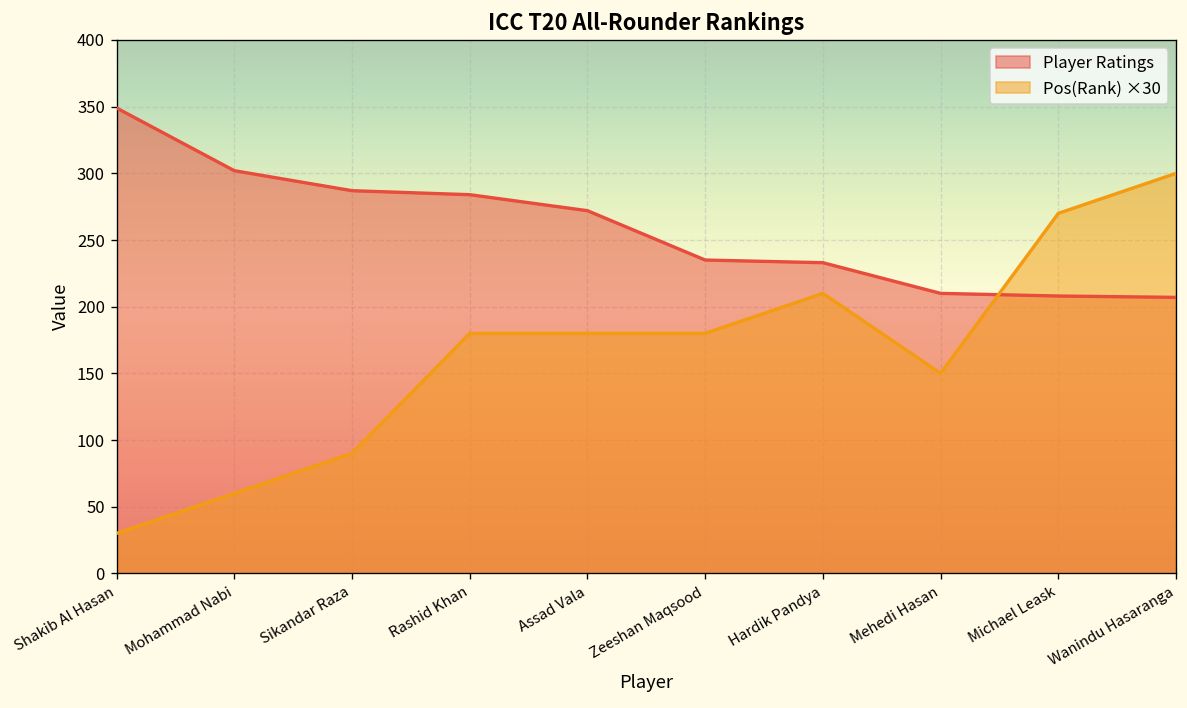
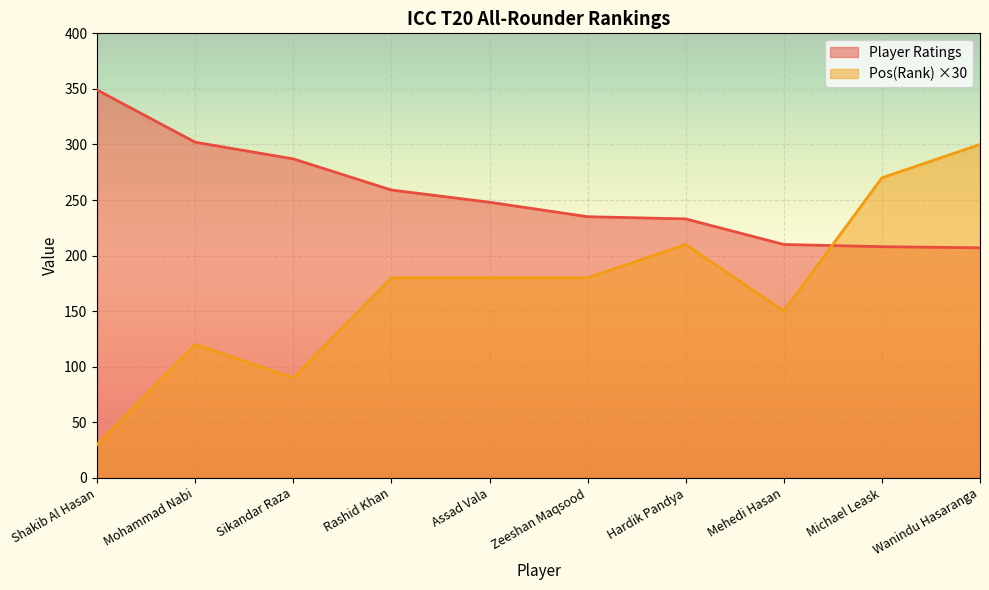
Pos(Rank) ×30, Mohammad Nabi: 60 -> 120
Player Ratings, Rashid Khan: 284 -> 259
Player Ratings, Assad Vala: 272 -> 248
